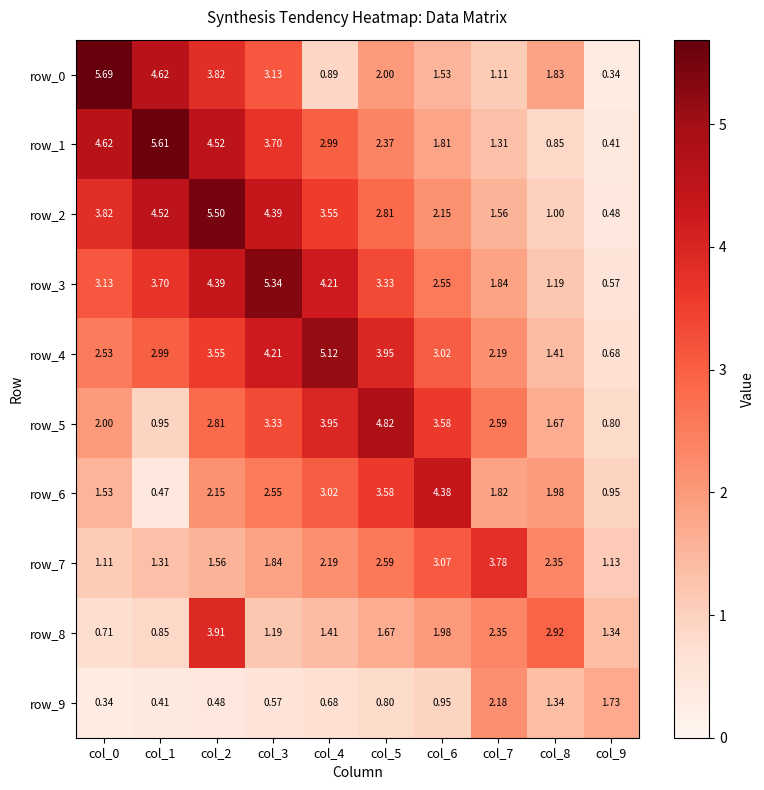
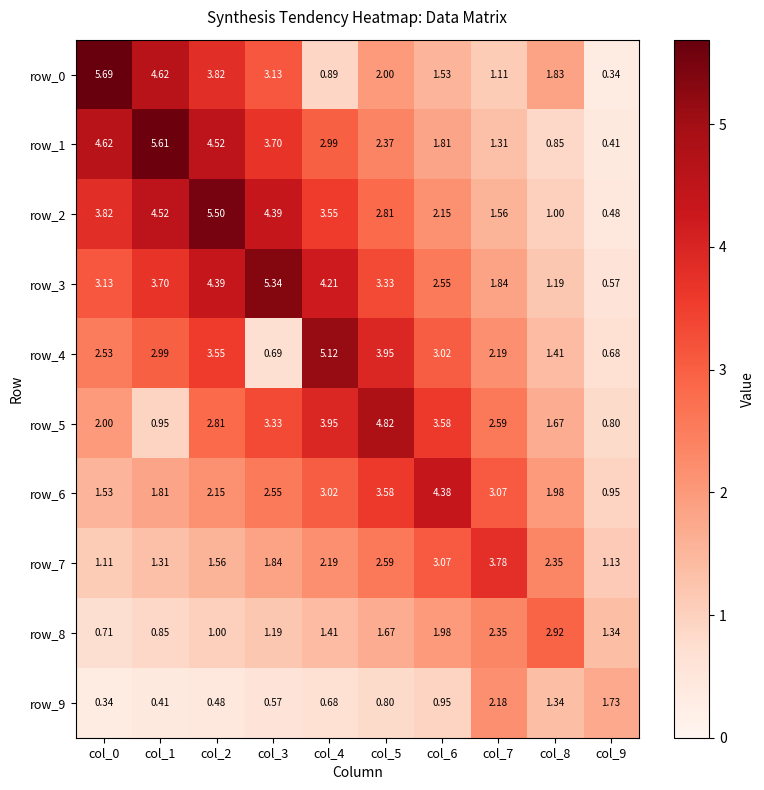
row_4, col_3: 4.21 -> 0.69
row_6, col_1: 0.47 -> 1.81
row_6, col_7: 1.82 -> 3.07
row_8, col_2: 3.91 -> 1.00
